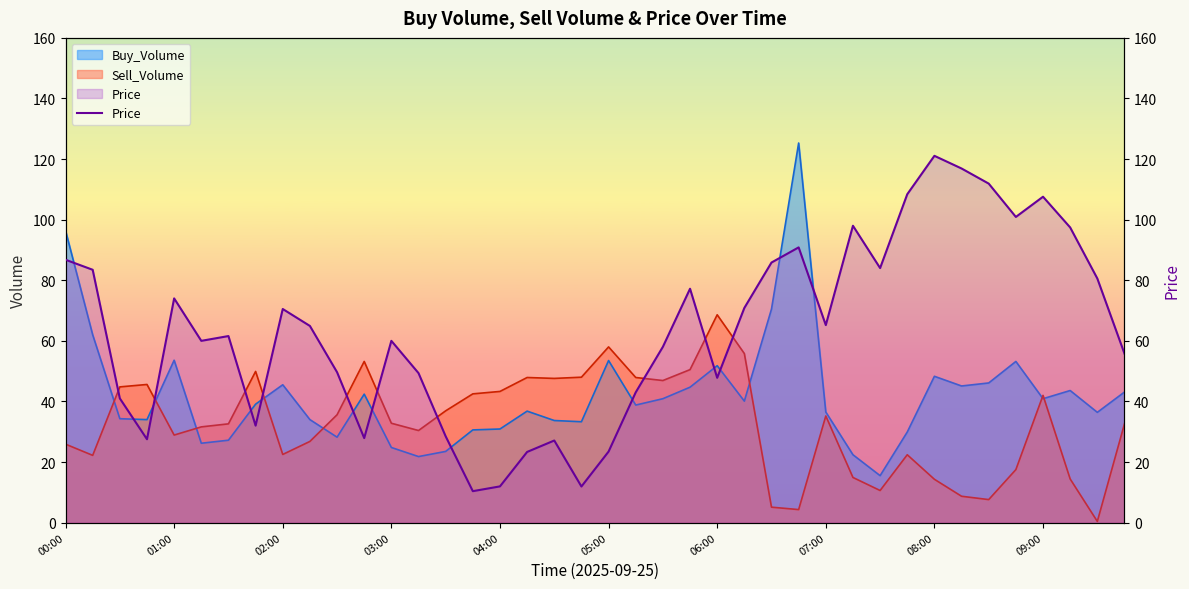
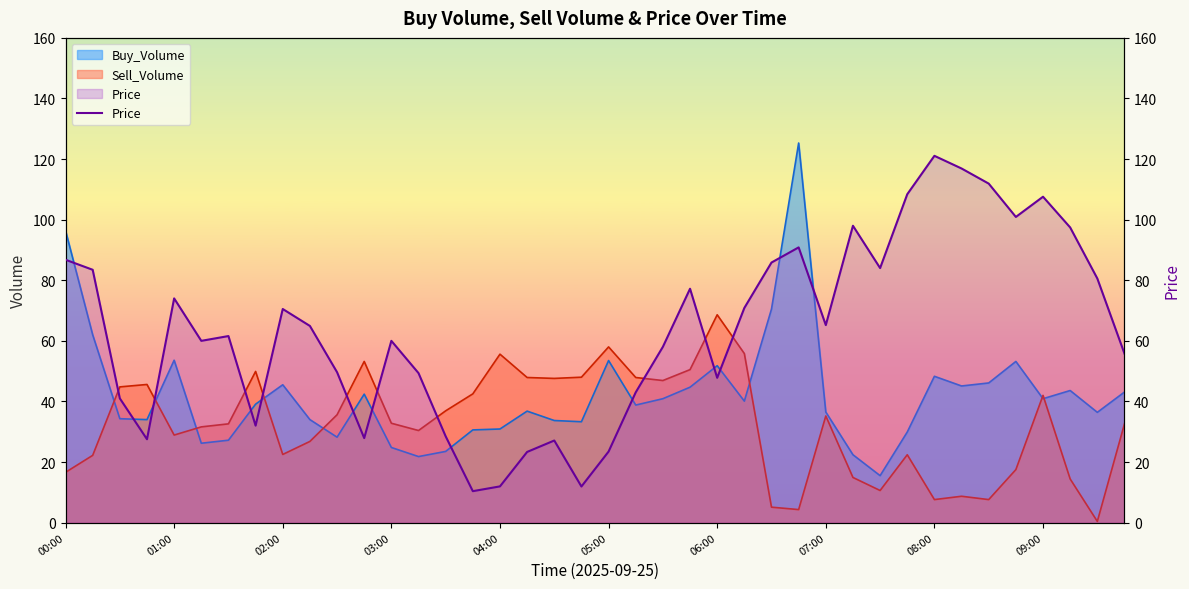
Sell_Volume, 00:00: 26 -> 17
Sell_Volume, 04:00: 43 -> 56
Sell_Volume, 08:00: 14 -> 8
